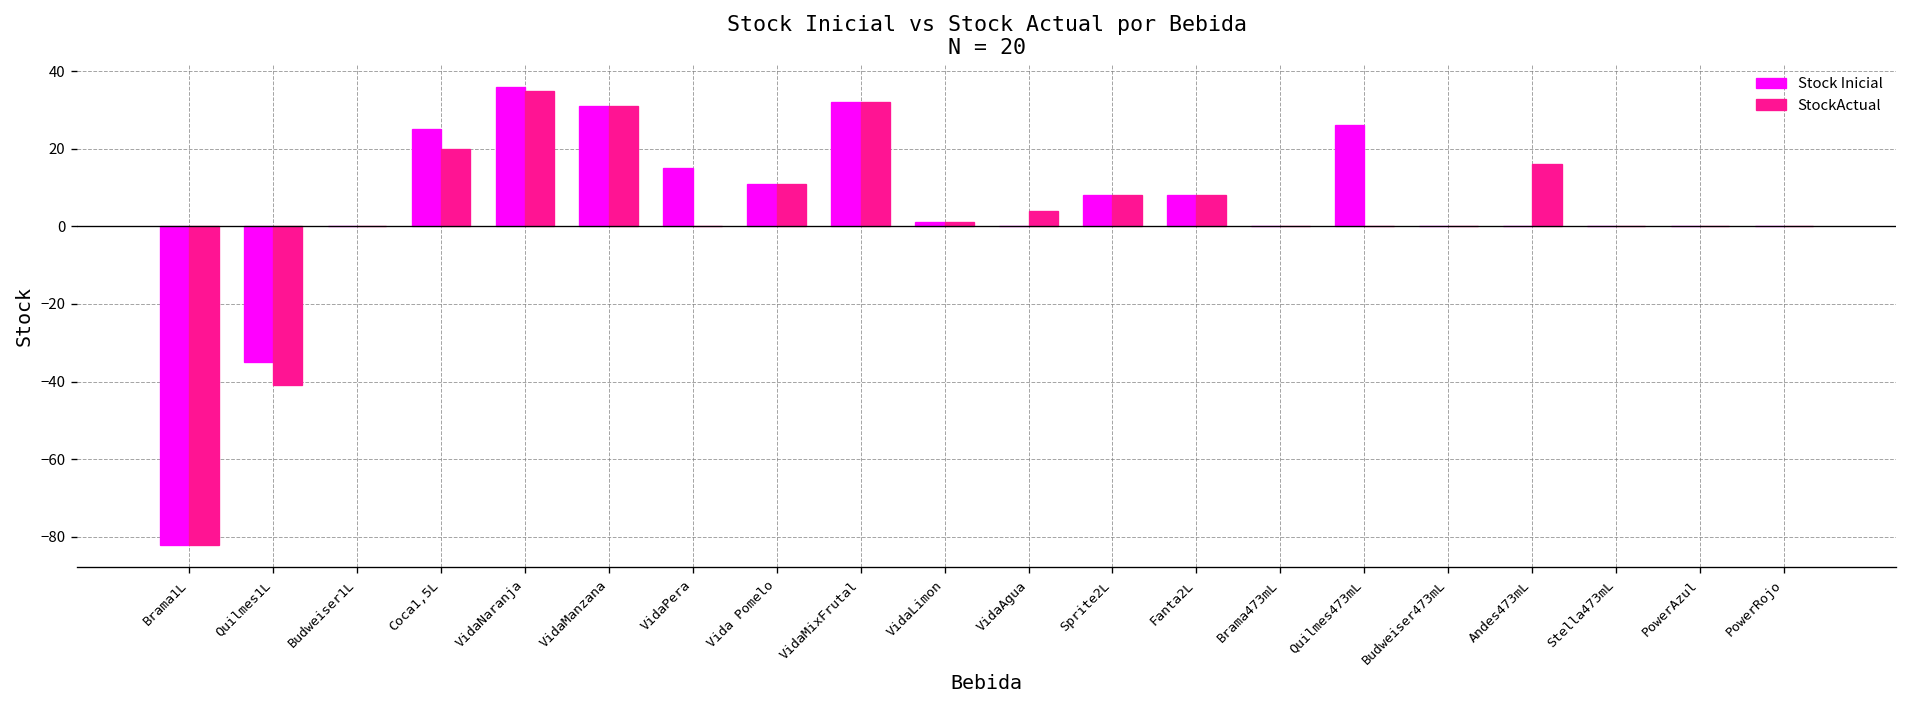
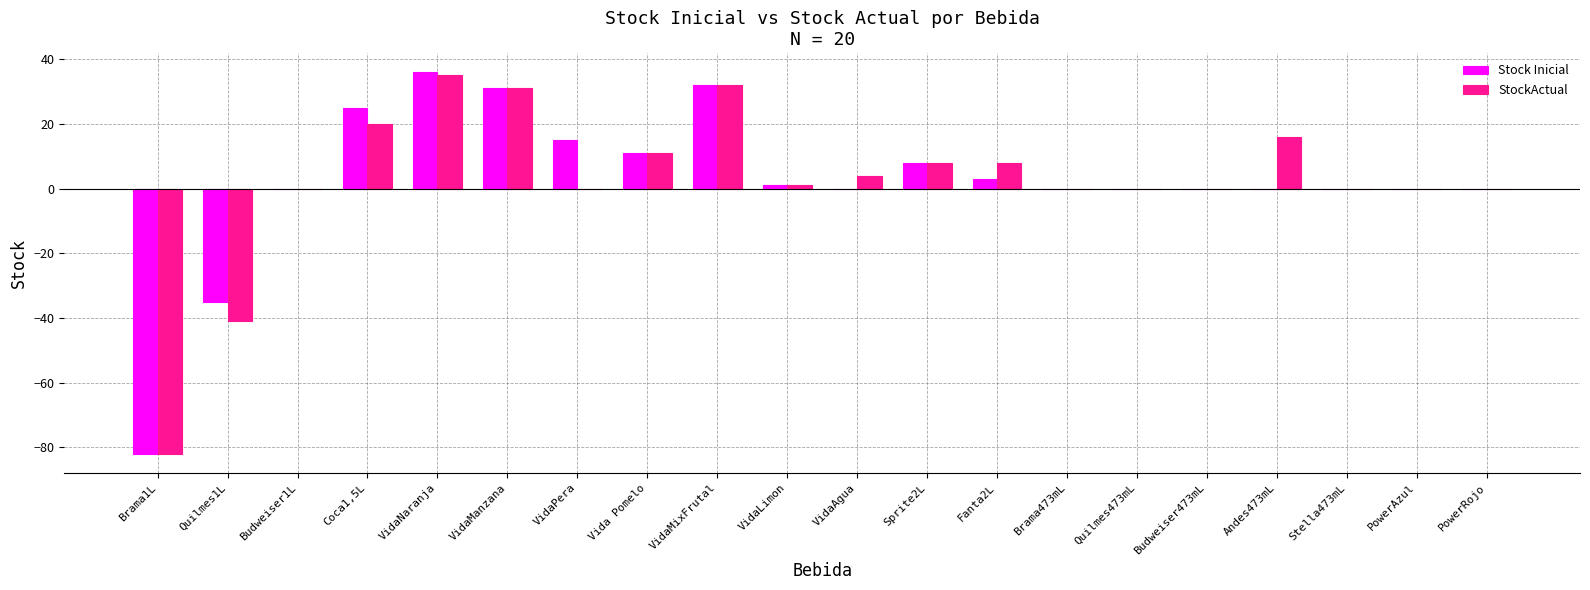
Stock Inicial, Fanta2L: 8 -> 3
Stock Inicial, Quilmes473mL: 26 -> 0
